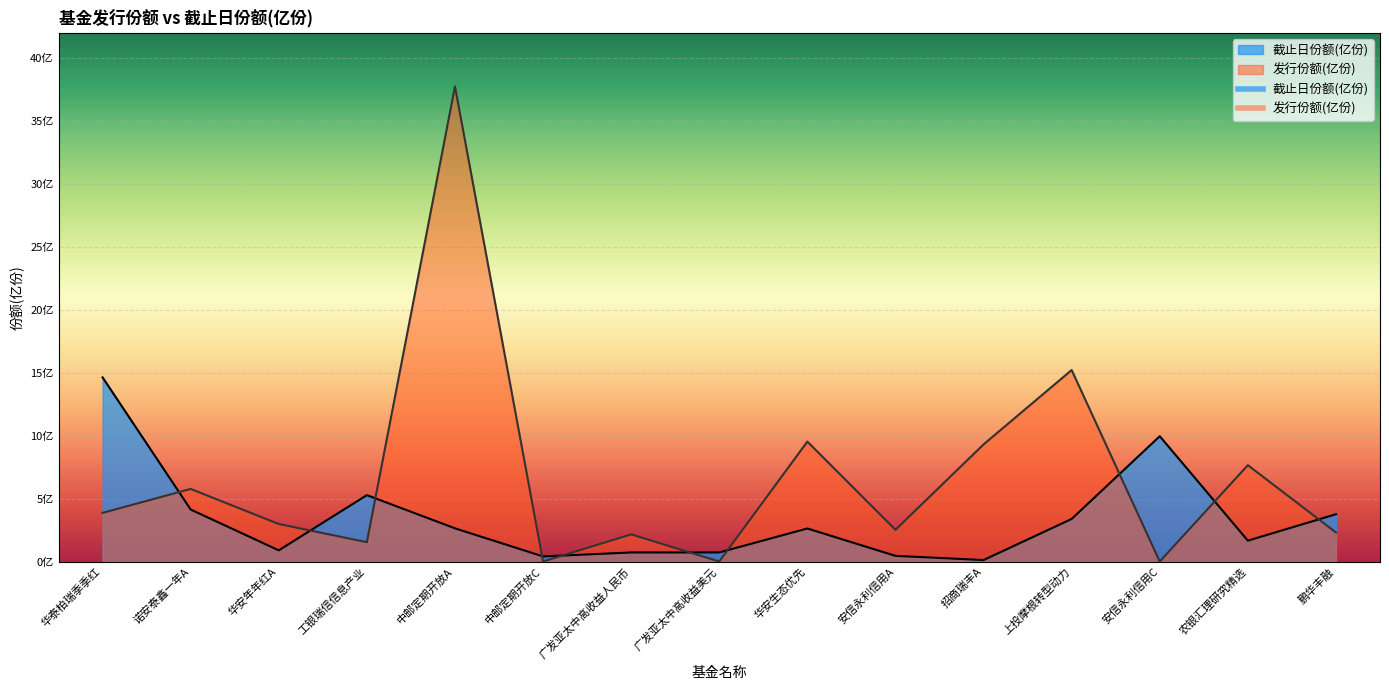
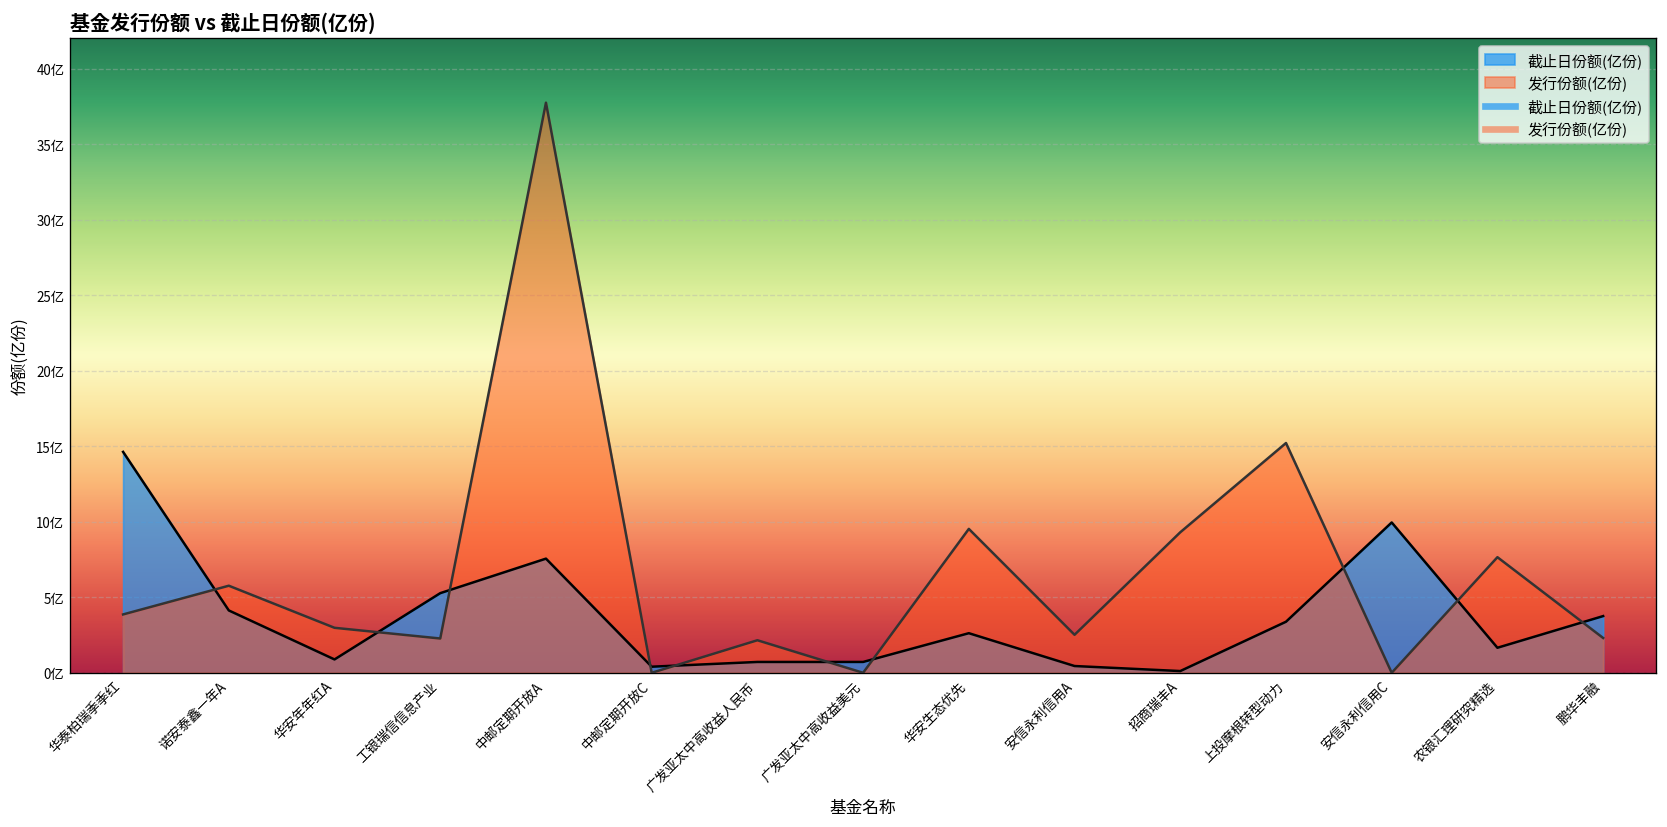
发行份额(亿份), 工银瑞信信息产业: 1.5亿 -> 2.3亿
截止日份额(亿份), 中邮定期开放A: 2.6亿 -> 7.6亿
